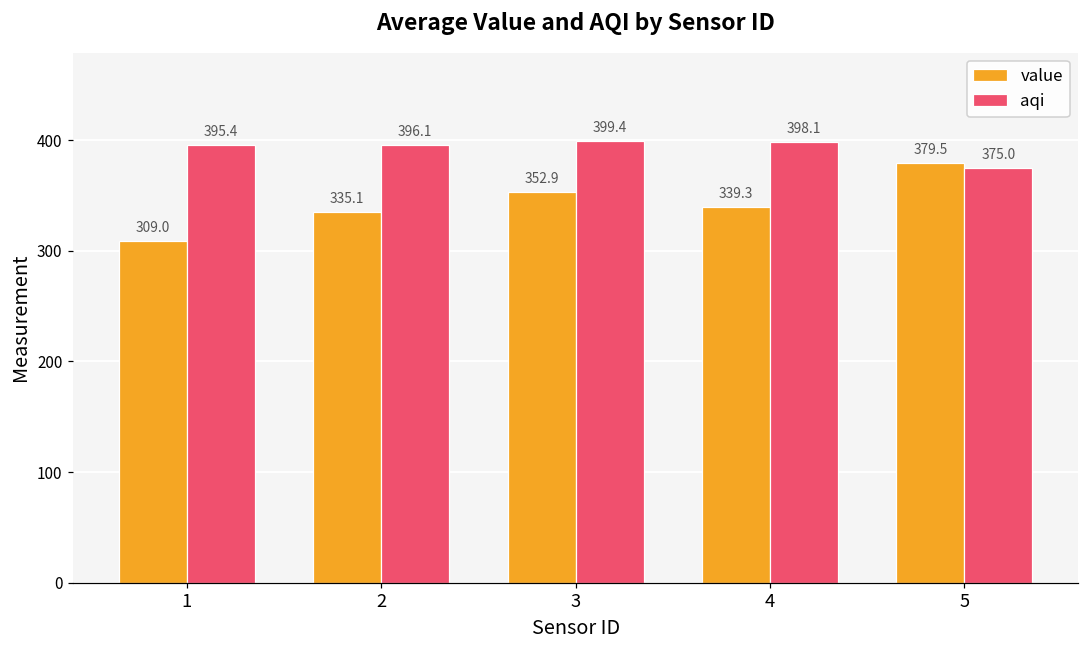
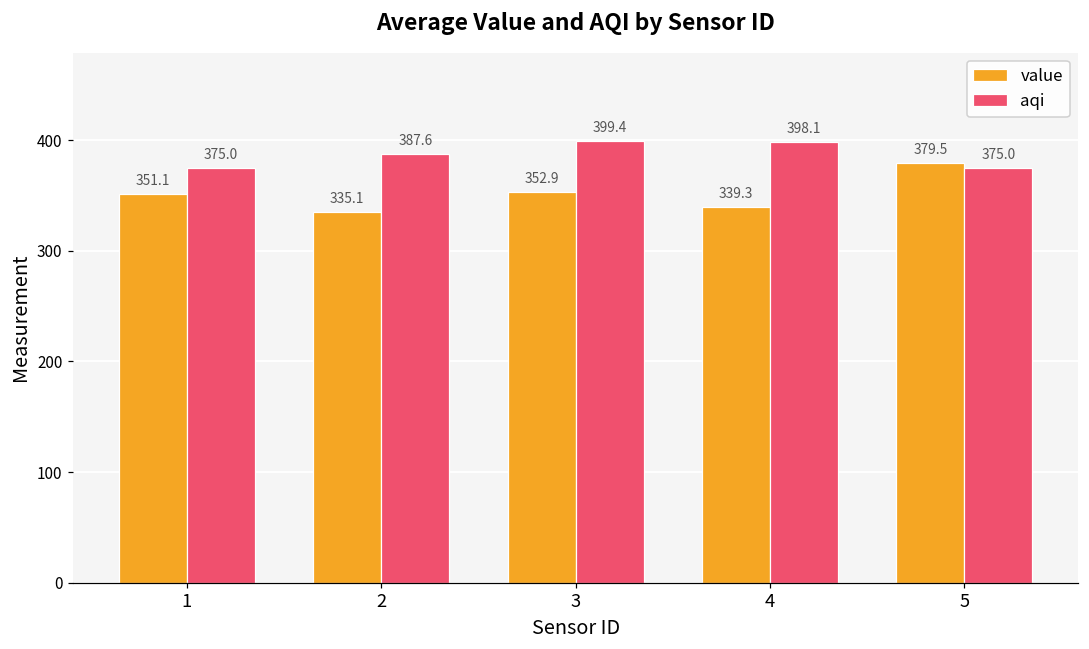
value, 1: 309.0 -> 351.1
aqi, 1: 395.4 -> 375.0
aqi, 2: 396.1 -> 387.6
